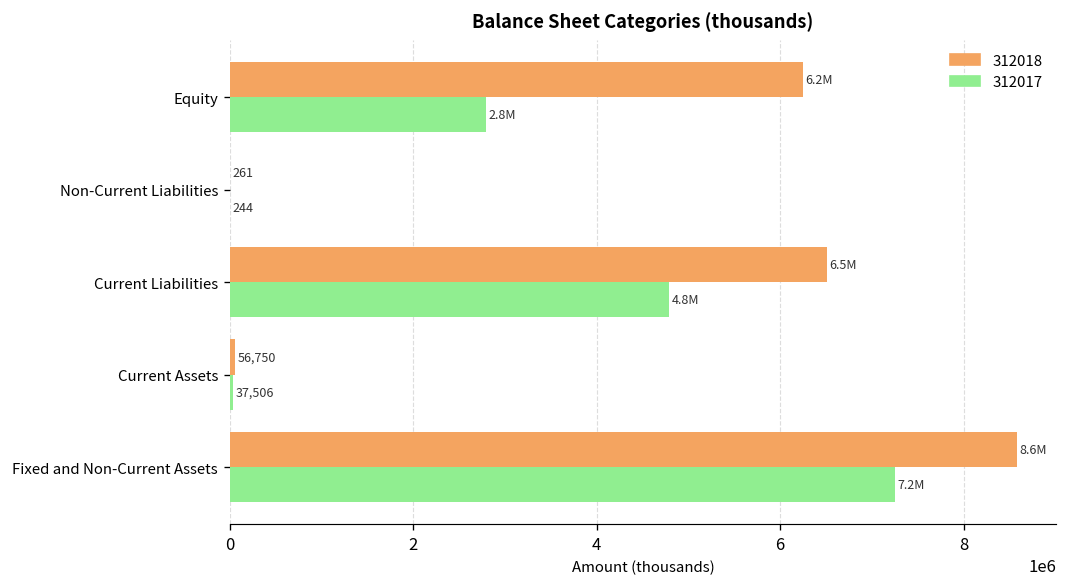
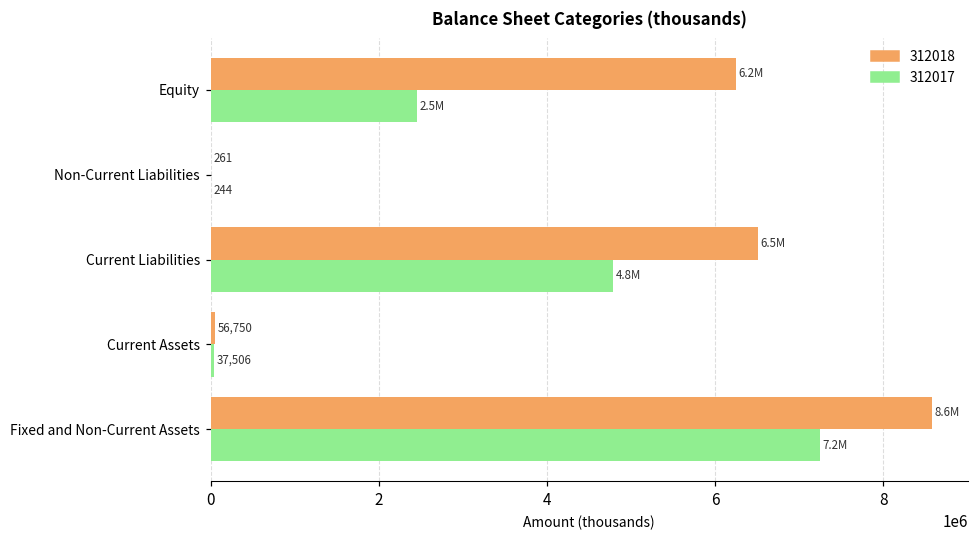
312017, Equity: 2.8M -> 2.5M
